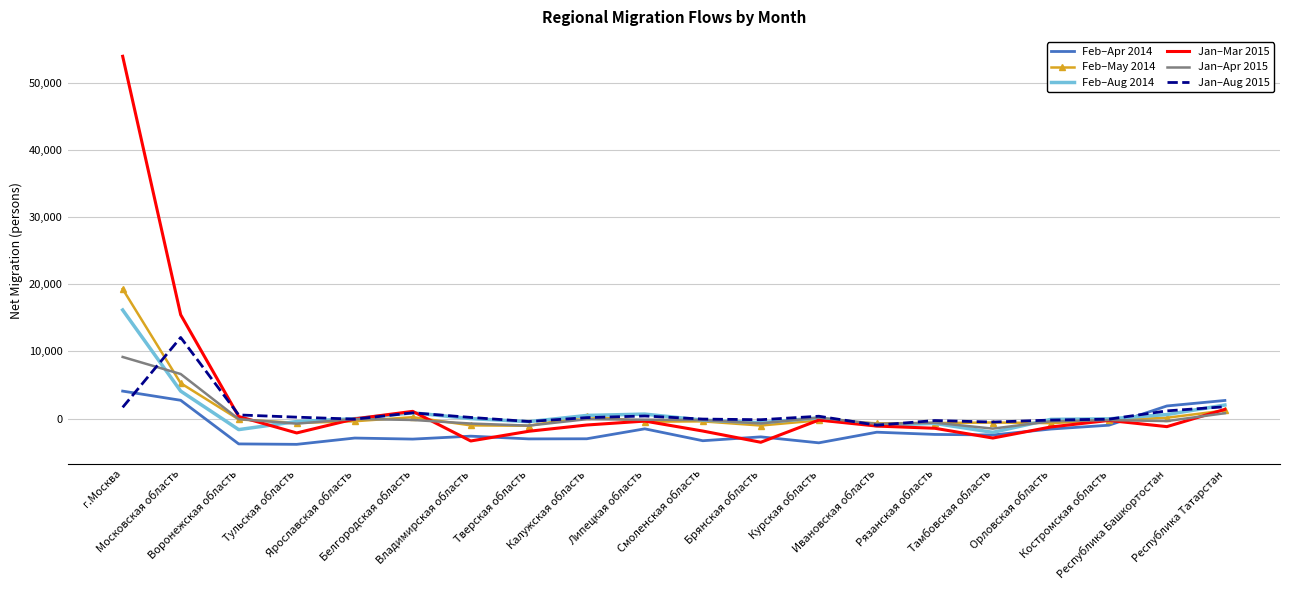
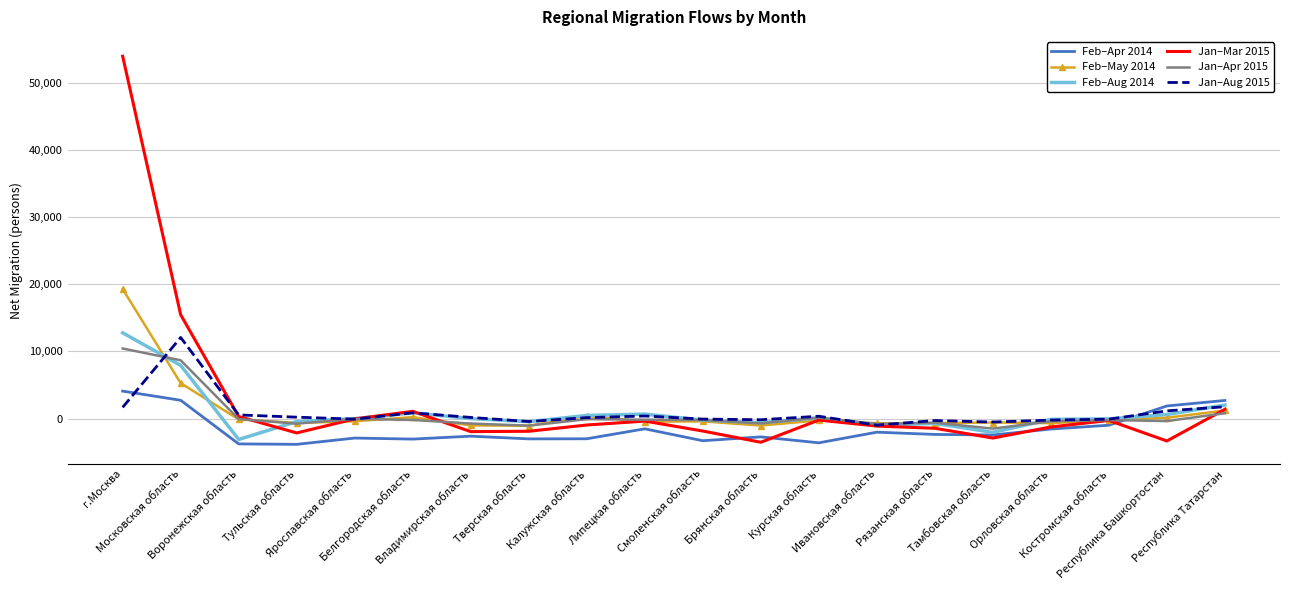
Feb–Aug 2014, г.Москва: 16,000 -> 13,000
Jan–Apr 2015, г.Москва: 9,000 -> 10,000
Feb–Aug 2014, Московская область: 4,000 -> 8,000
Jan–Apr 2015, Московская область: 7,000 -> 9,000
Feb–Aug 2014, Воронежская область: -2,000 -> -3,000
Jan–Mar 2015, Владимирская область: -3,000 -> -2,000
Jan–Mar 2015, Республика Башкортостан: -1,000 -> -3,000
